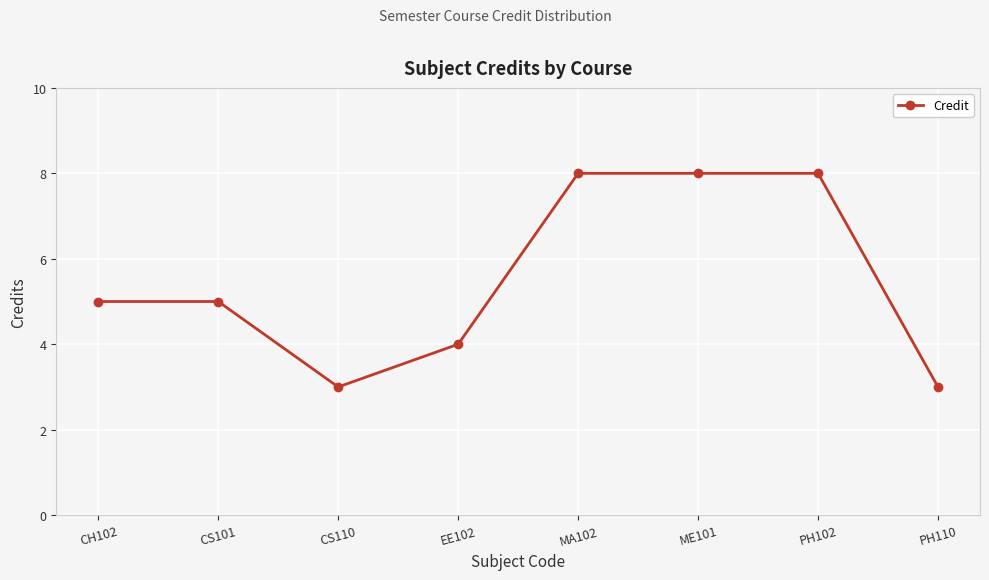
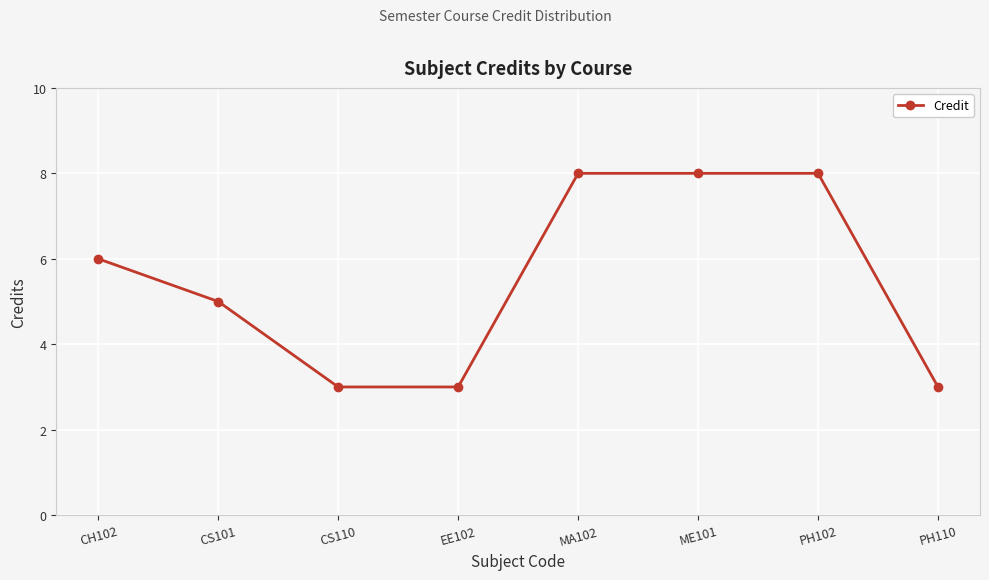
CH102: 5 -> 6
EE102: 4 -> 3
